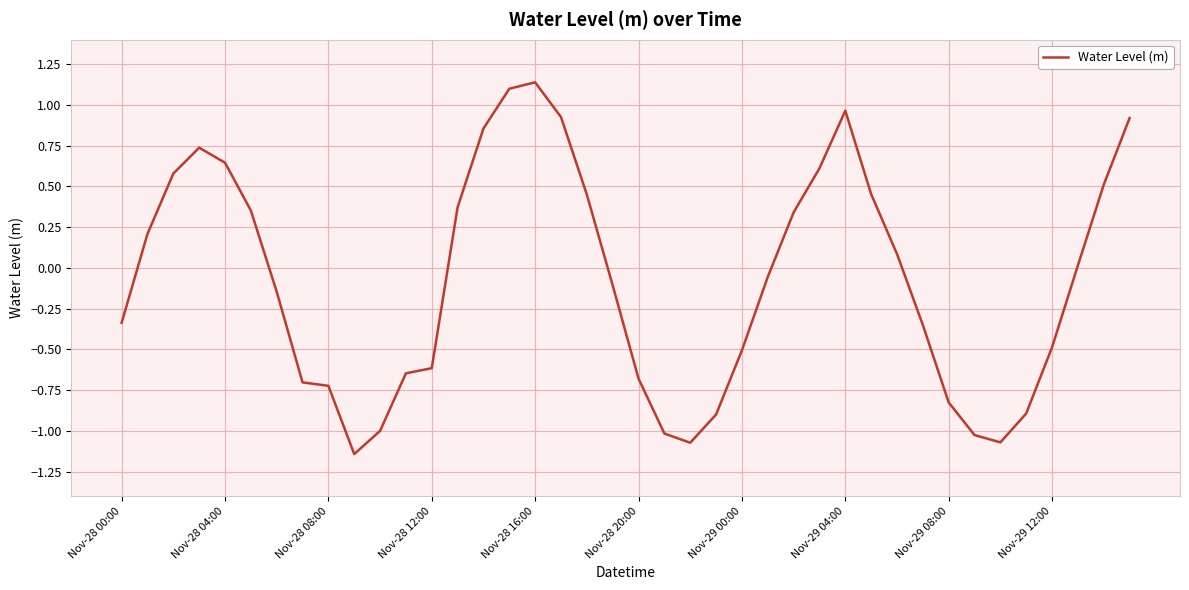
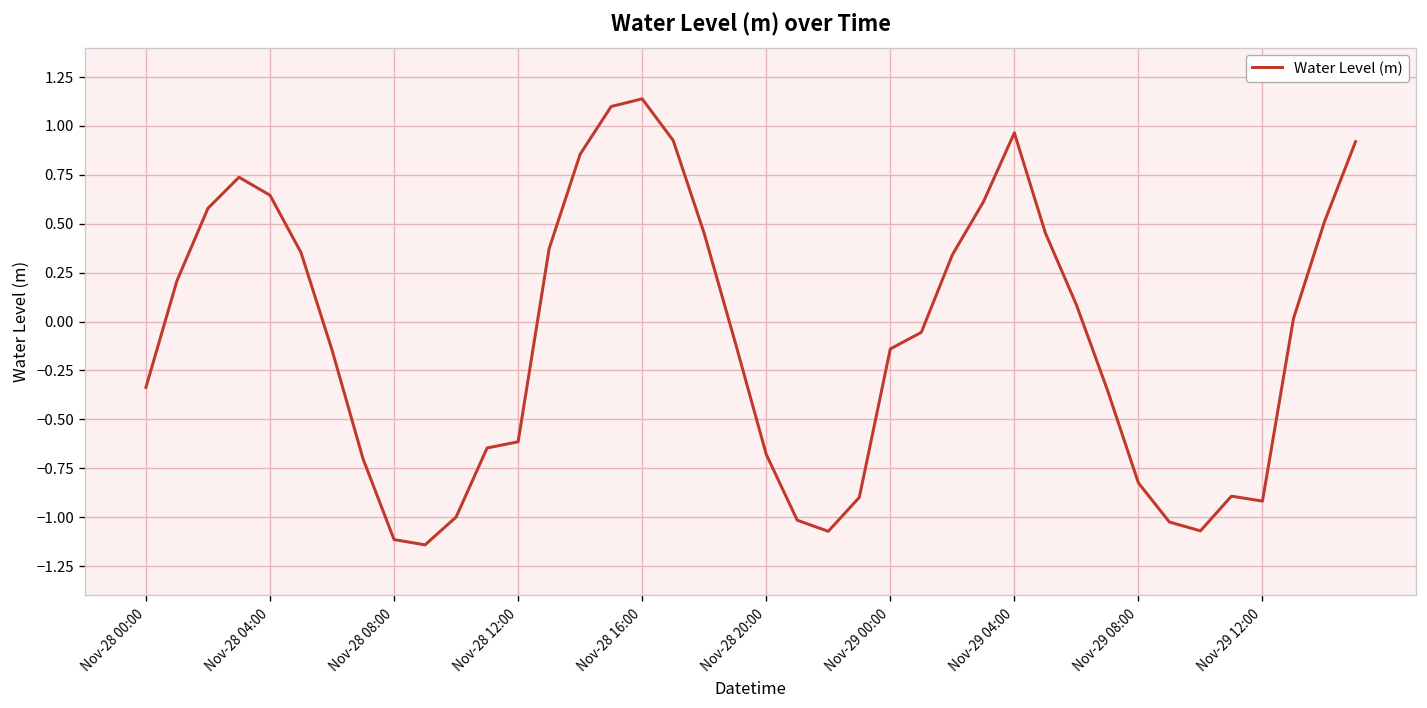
Nov-28 08:00: -0.72 -> -1.11
Nov-29 00:00: -0.51 -> -0.14
Nov-29 12:00: -0.49 -> -0.92
